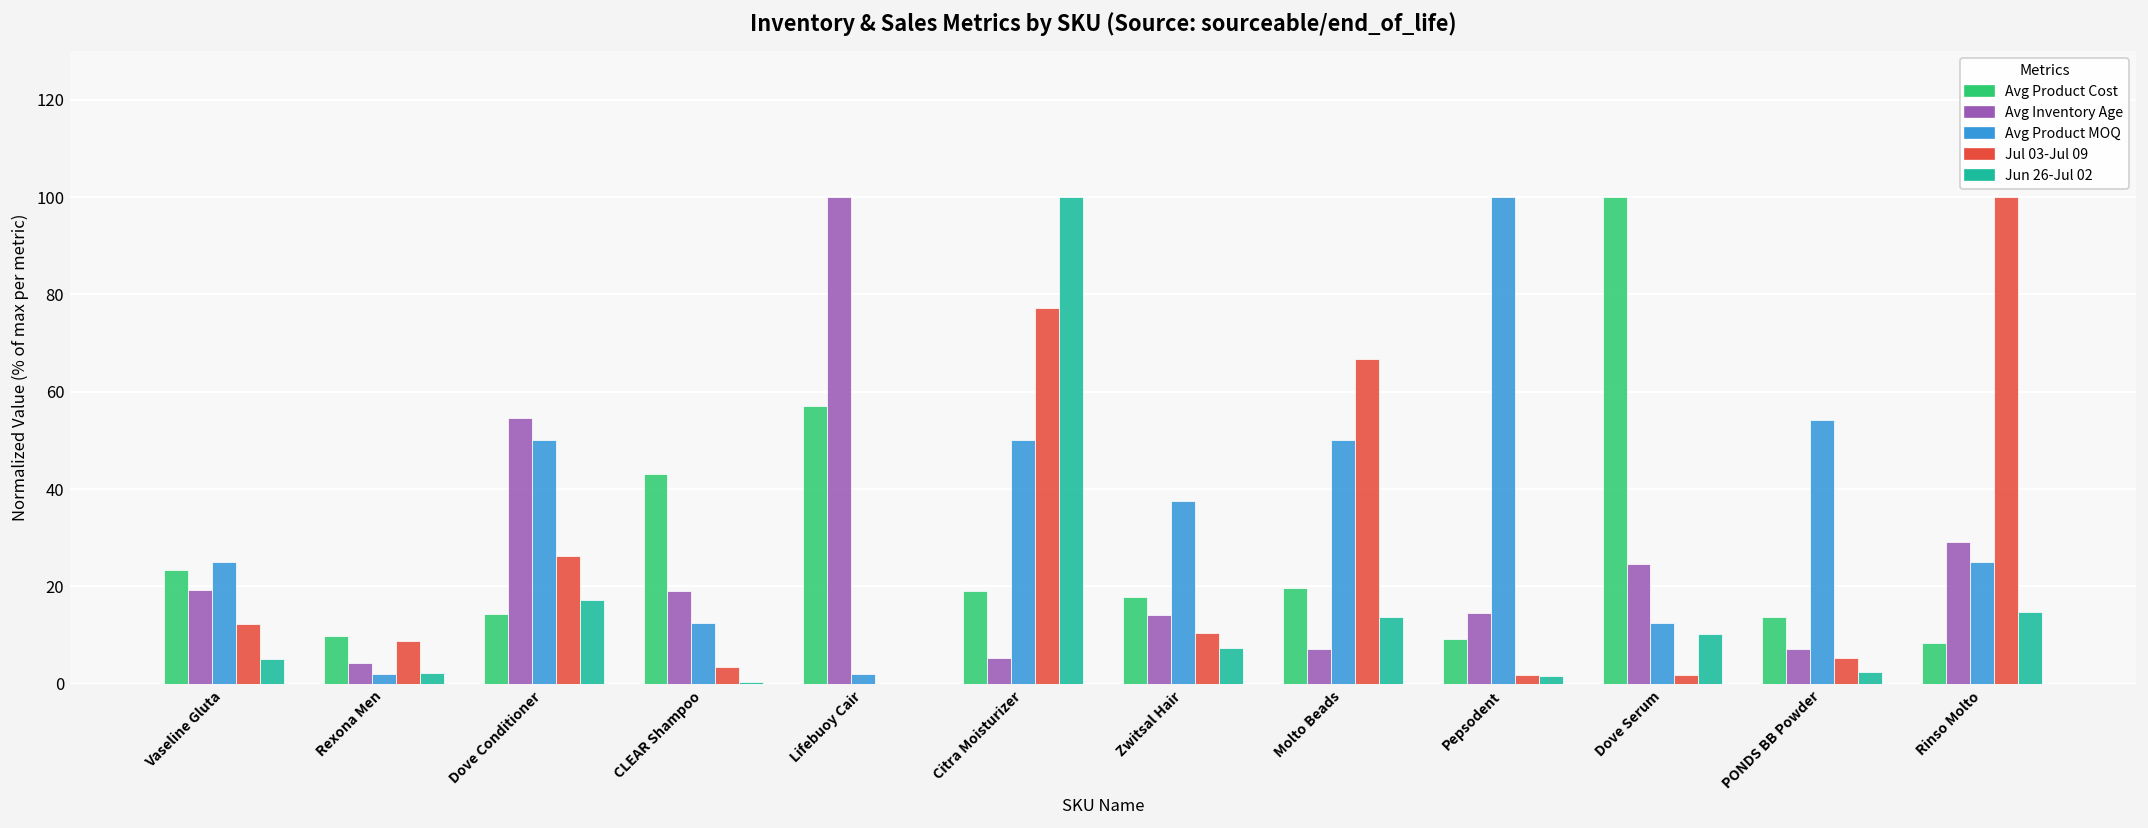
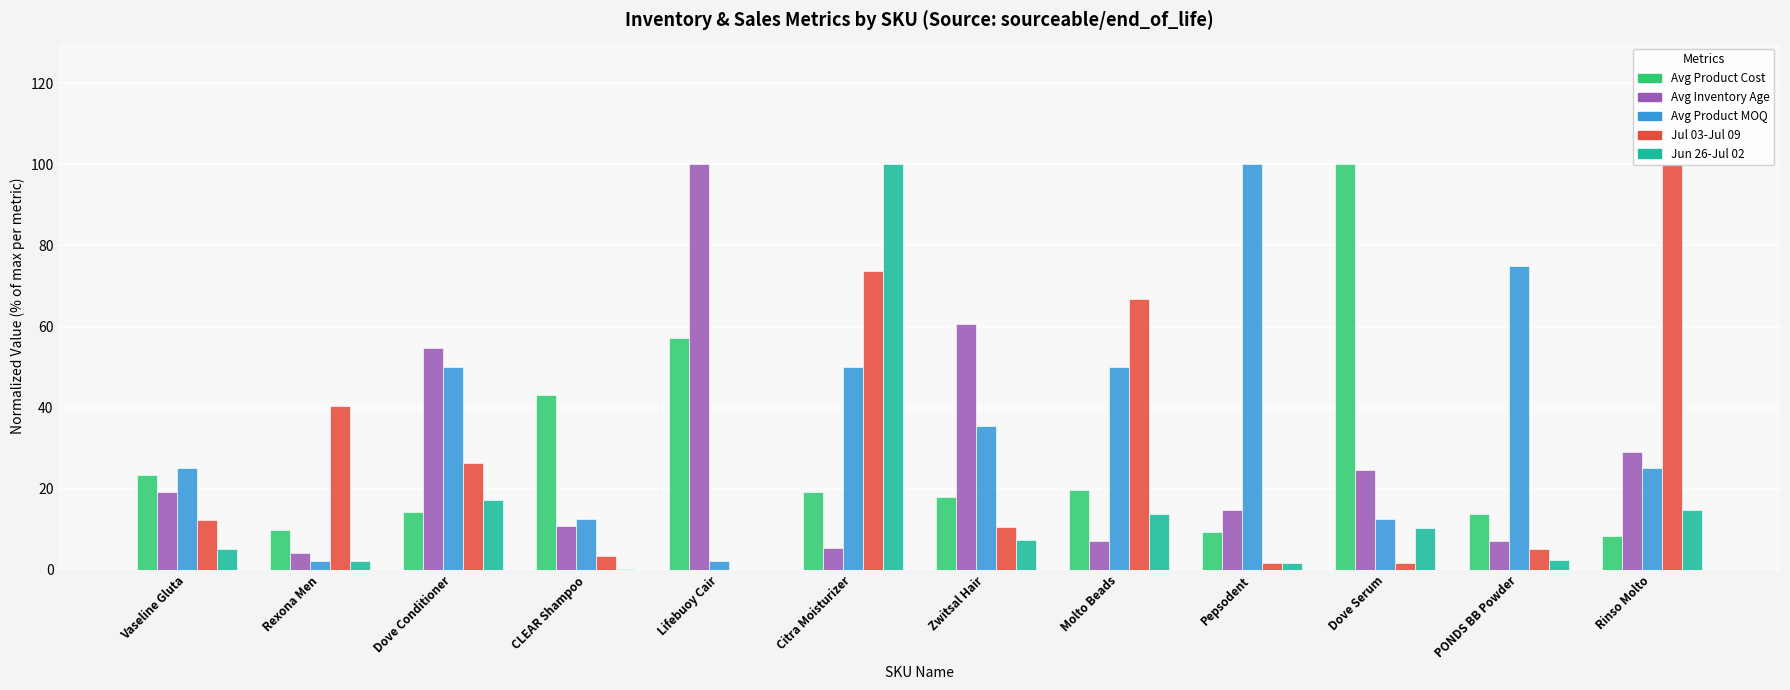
Jul 03-Jul 09, Rexona Men: 9 -> 40
Avg Inventory Age, CLEAR Shampoo: 19 -> 11
Jul 03-Jul 09, Citra Moisturizer: 77 -> 74
Avg Inventory Age, Zwitsal Hair: 14 -> 61
Avg Product MOQ, Zwitsal Hair: 38 -> 35
Avg Product MOQ, PONDS BB Powder: 54 -> 75
